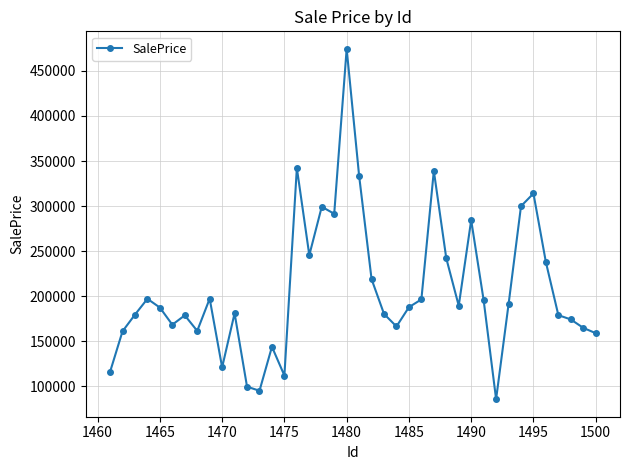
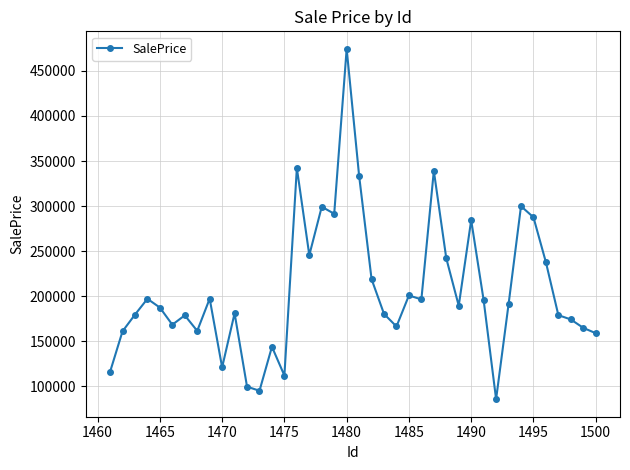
1485: 190000 -> 200000
1495: 310000 -> 290000
